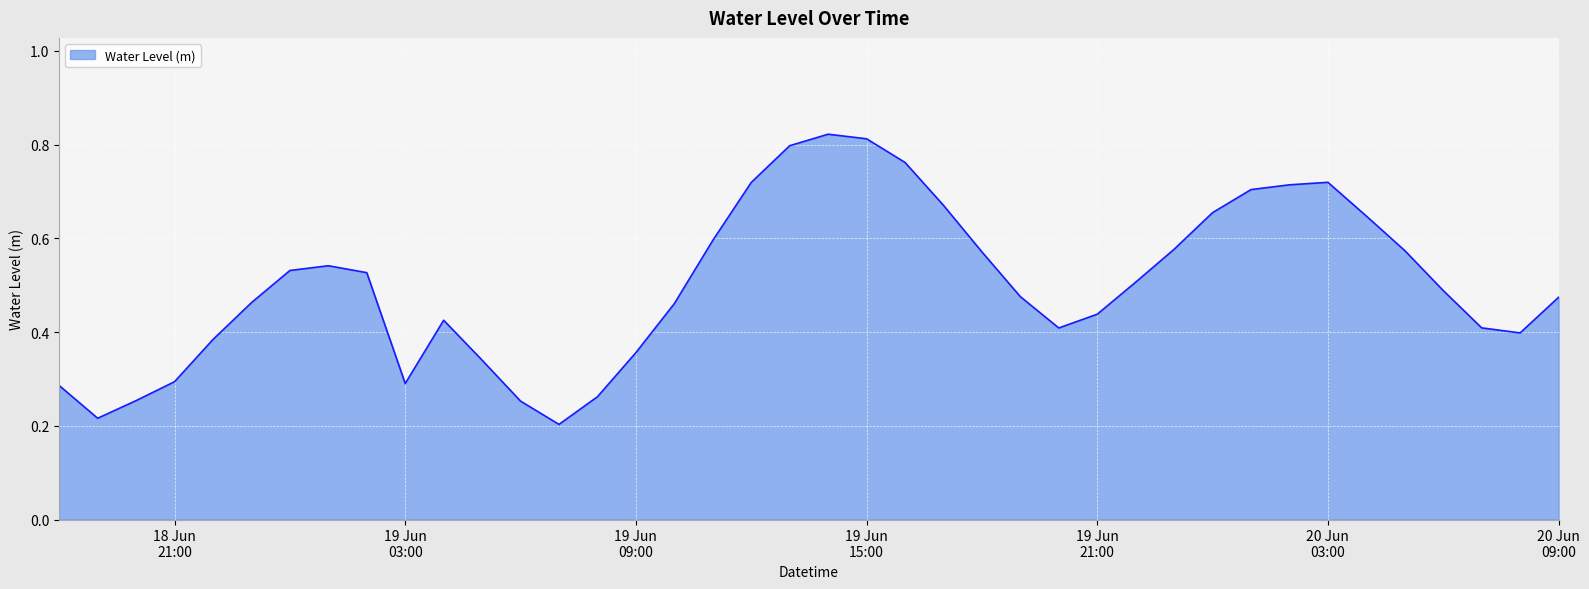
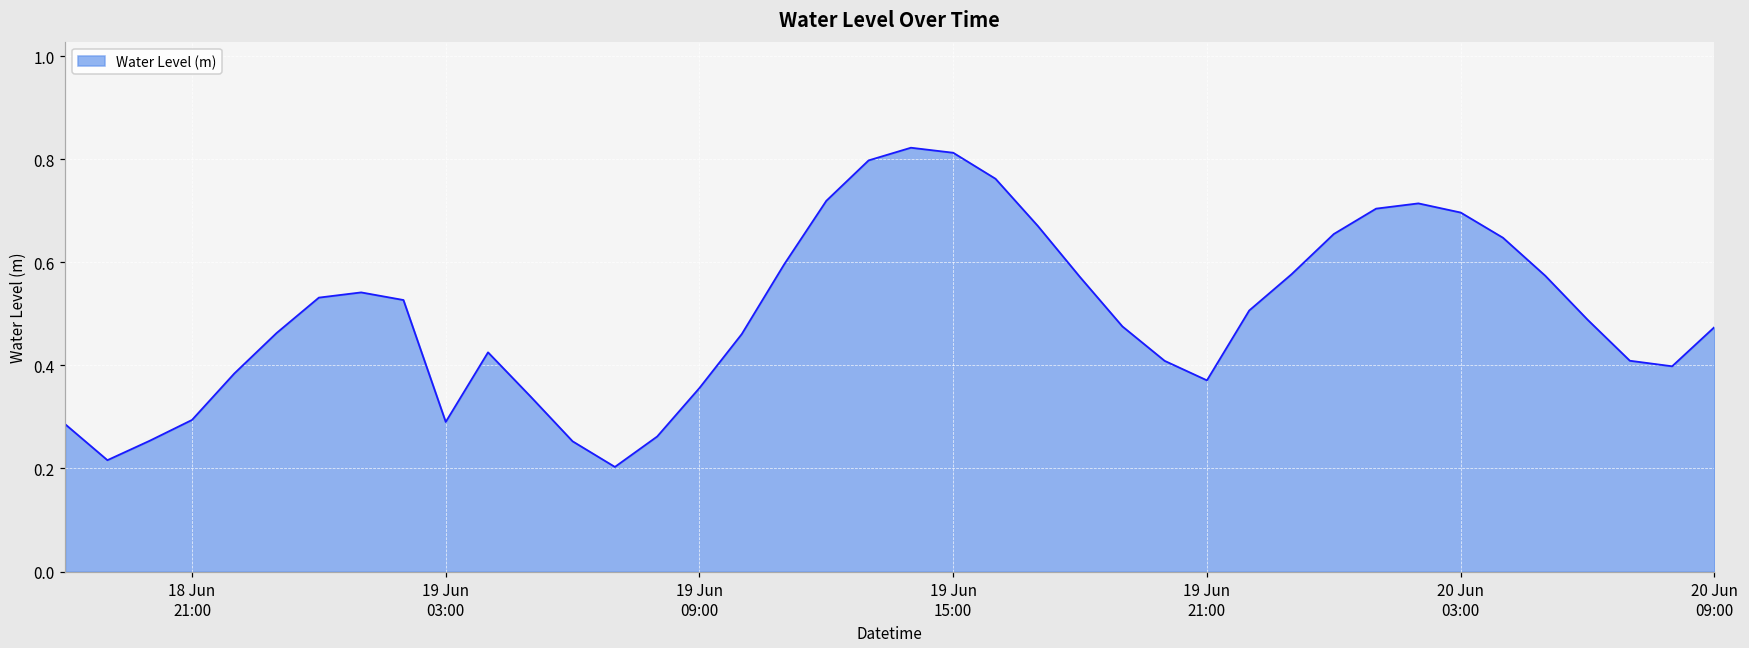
19 Jun 21:00: 0.44 -> 0.37
20 Jun 03:00: 0.72 -> 0.70
